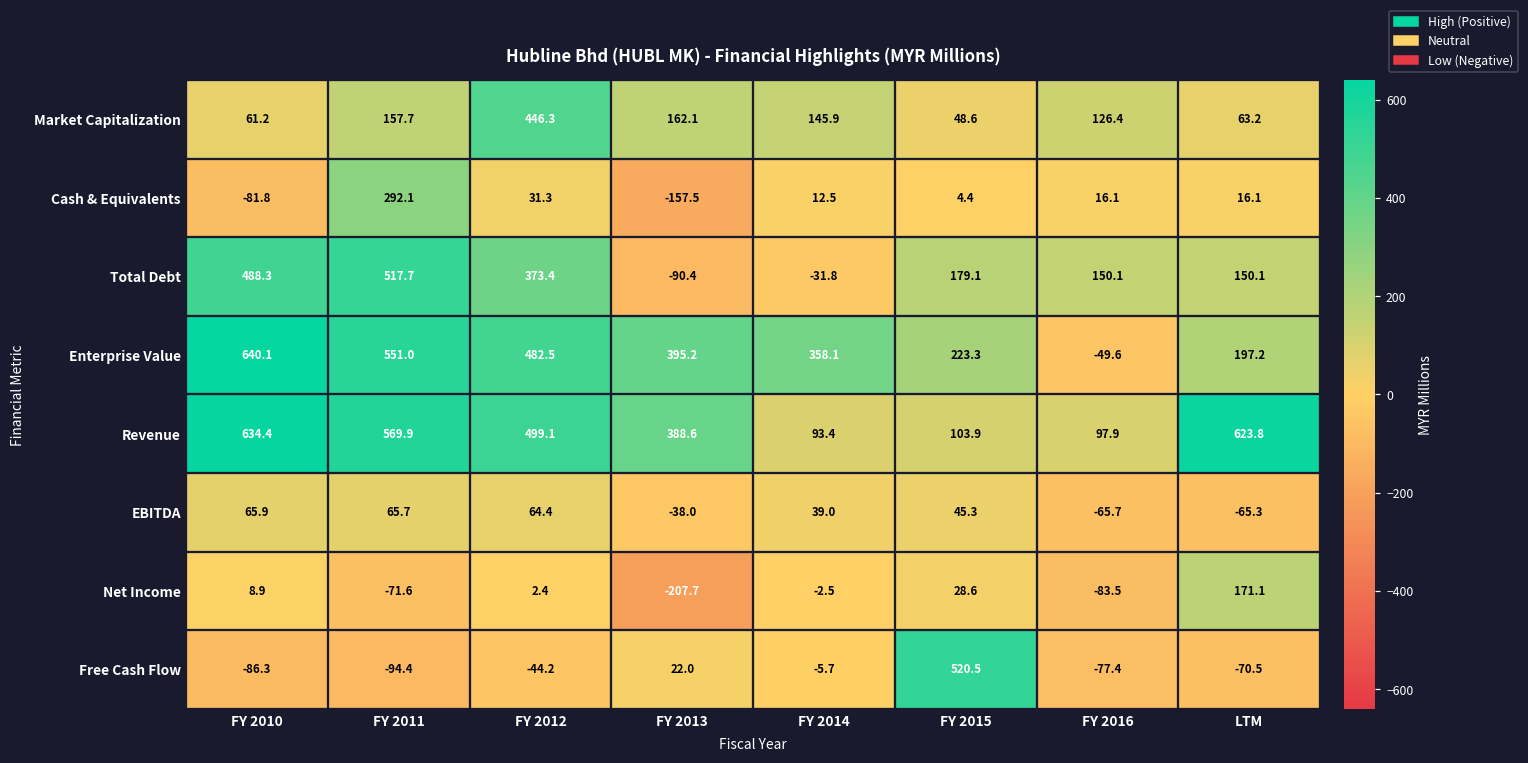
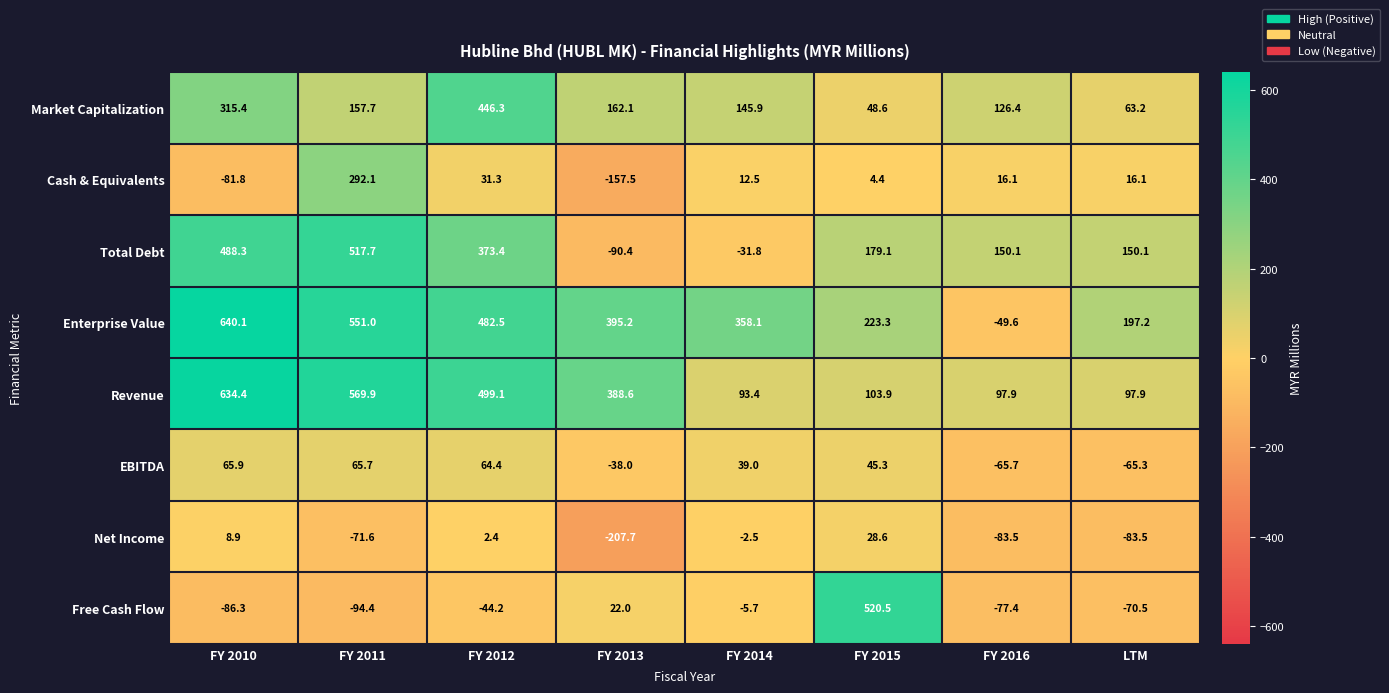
Market Capitalization, FY 2010: 61.2 -> 315.4
Revenue, LTM: 623.8 -> 97.9
Net Income, LTM: 171.1 -> -83.5
